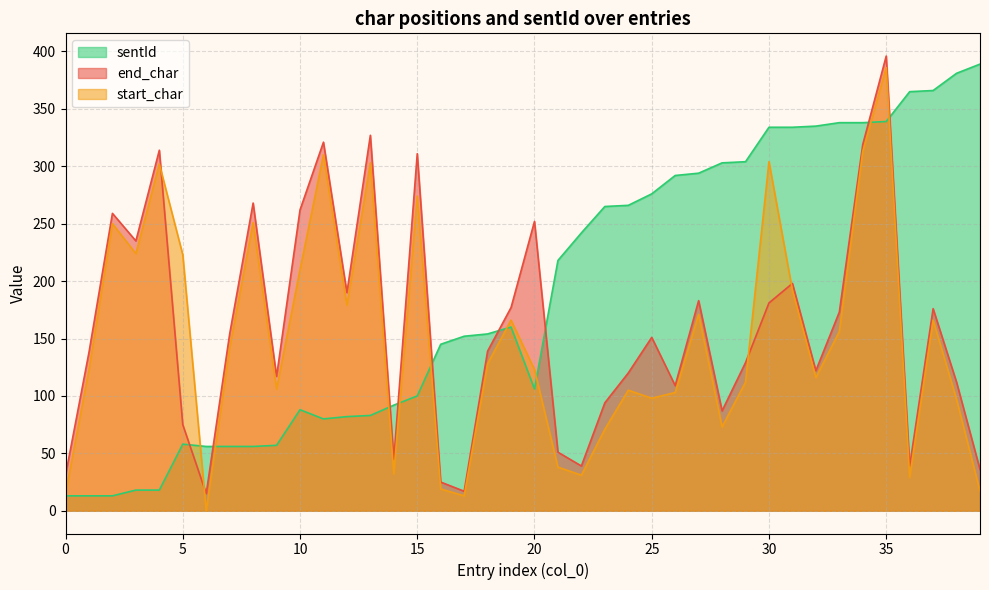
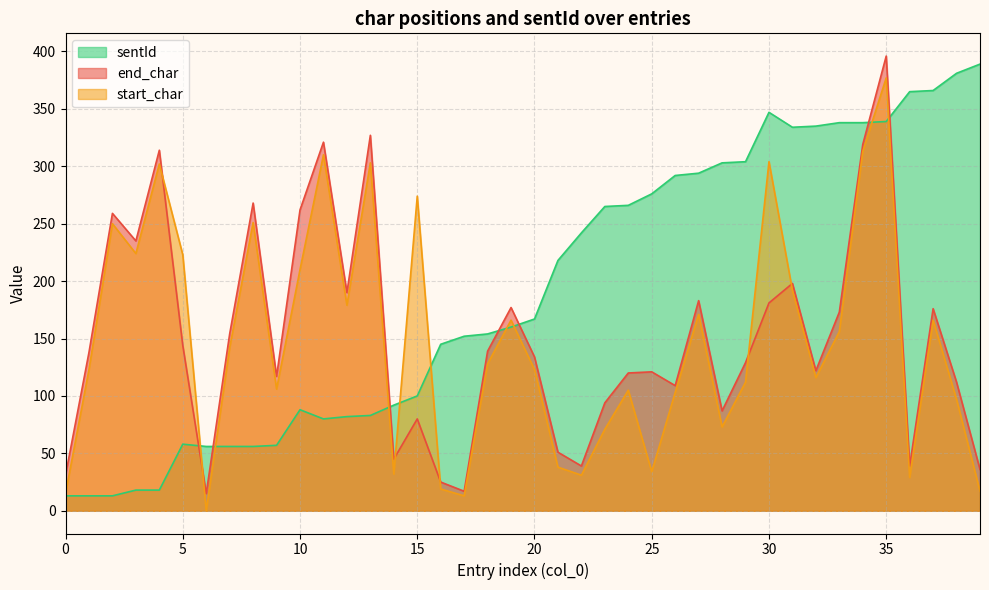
end_char, 5: 75 -> 144
end_char, 15: 311 -> 80
sentId, 20: 106 -> 167
end_char, 20: 252 -> 134
end_char, 25: 151 -> 121
start_char, 25: 98 -> 34
sentId, 30: 334 -> 347
start_char, 35: 386 -> 377
